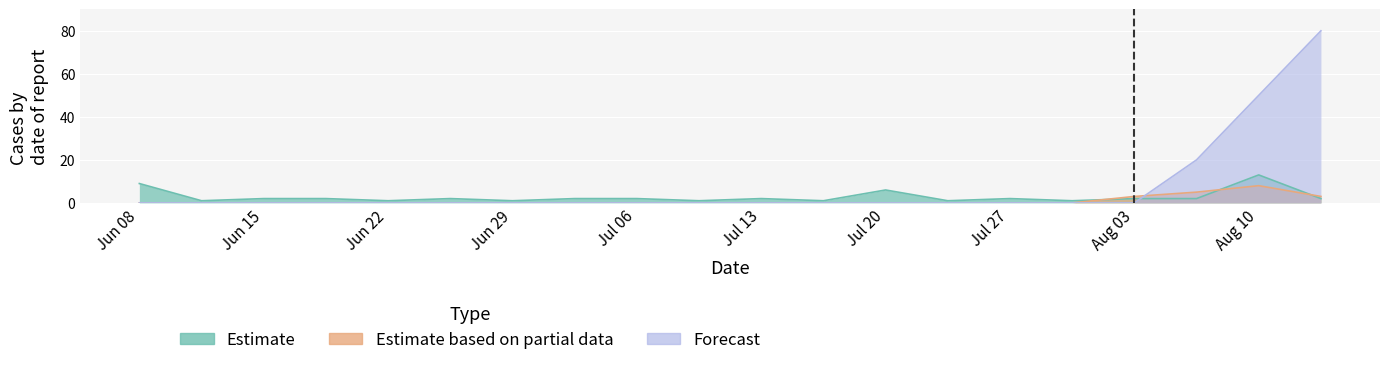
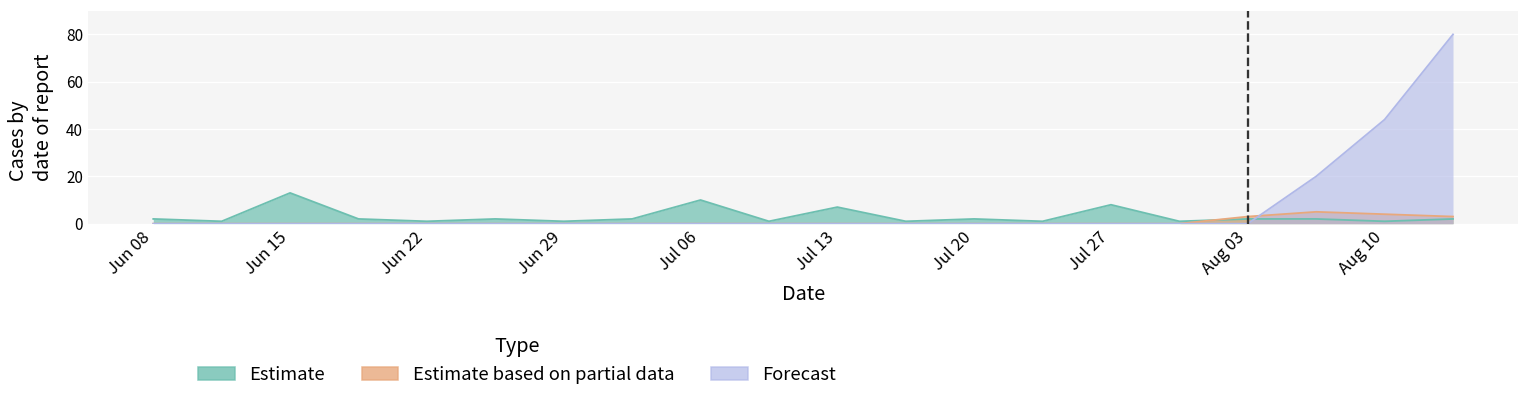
Estimate, Jun 08: 9 -> 2
Estimate, Jun 15: 2 -> 13
Estimate, Jul 06: 2 -> 10
Estimate, Jul 13: 2 -> 7
Estimate, Jul 20: 6 -> 2
Estimate, Jul 27: 2 -> 8
Estimate, Aug 10: 13 -> 1
Estimate based on partial data, Aug 10: 8 -> 4
Forecast, Aug 10: 50 -> 44
